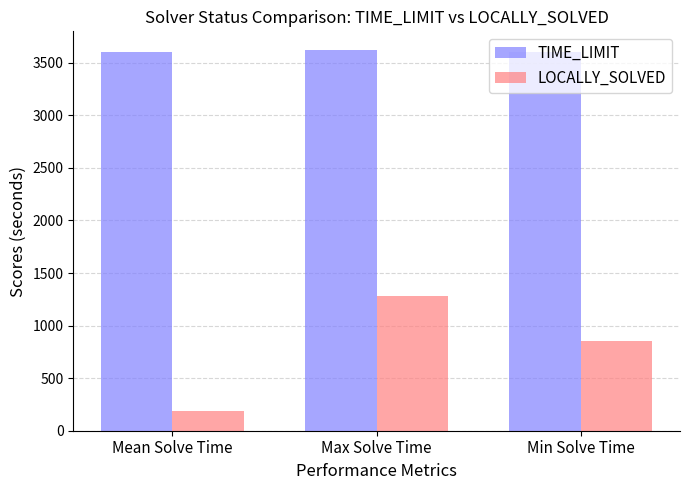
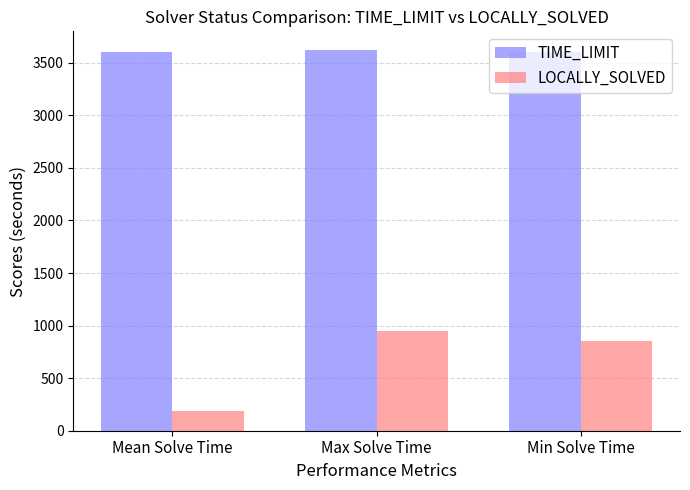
LOCALLY_SOLVED, Max Solve Time: 1280 -> 950
